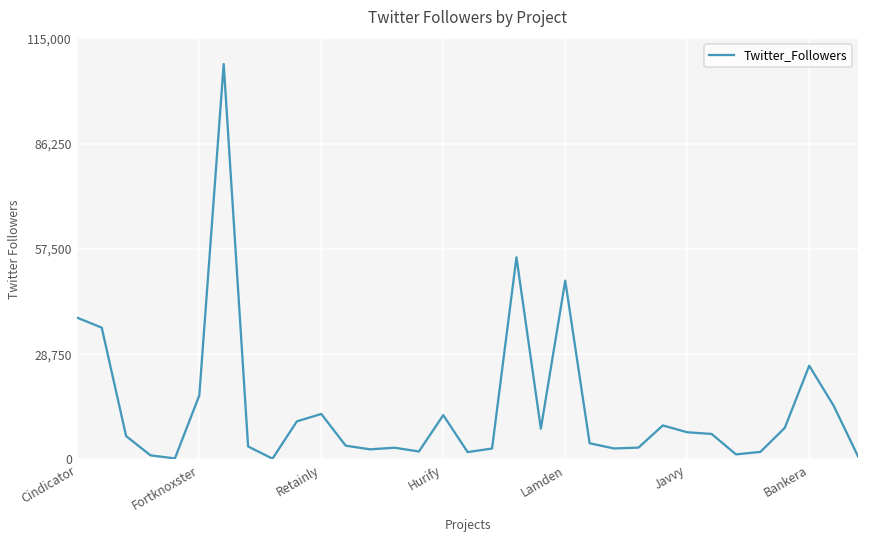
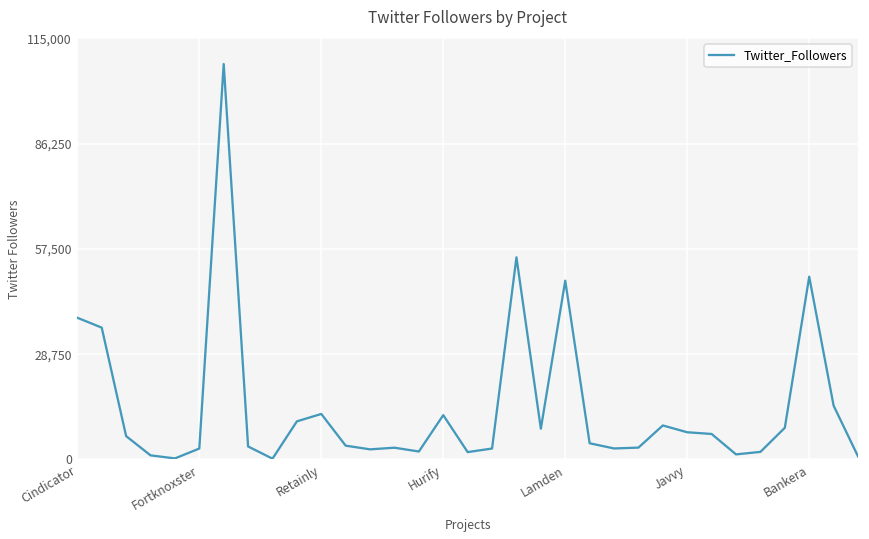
Fortknoxster: 17,000 -> 3,000
Bankera: 26,000 -> 50,000
